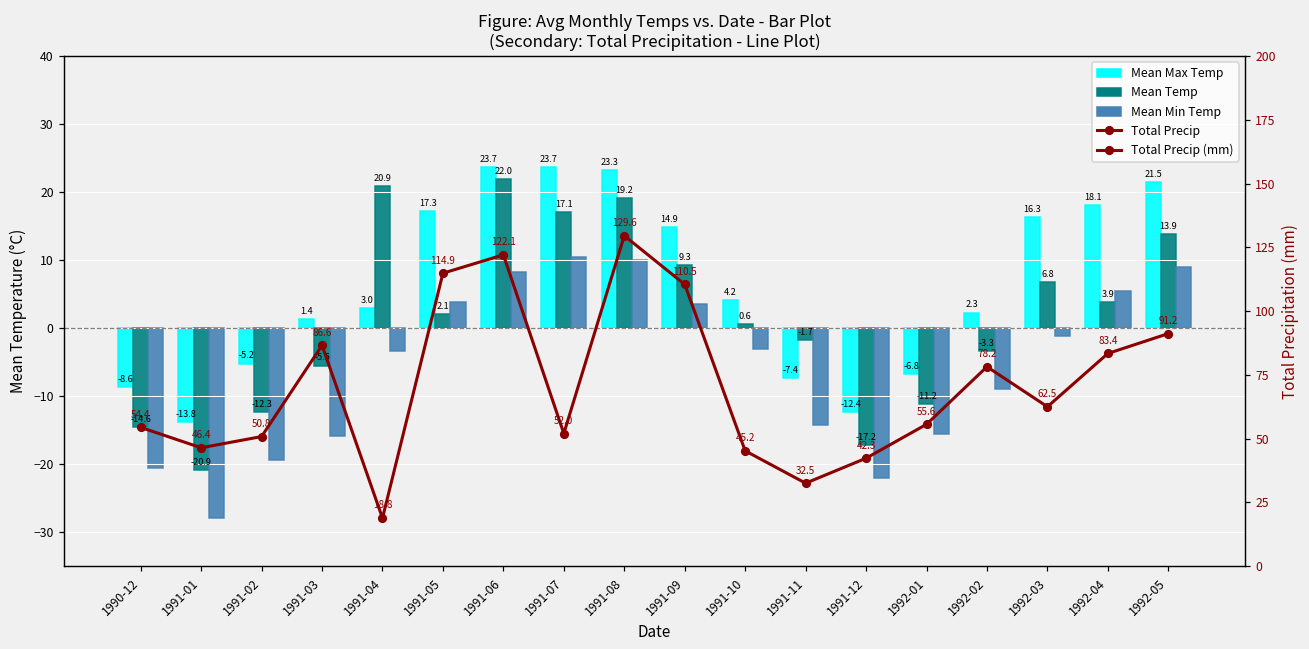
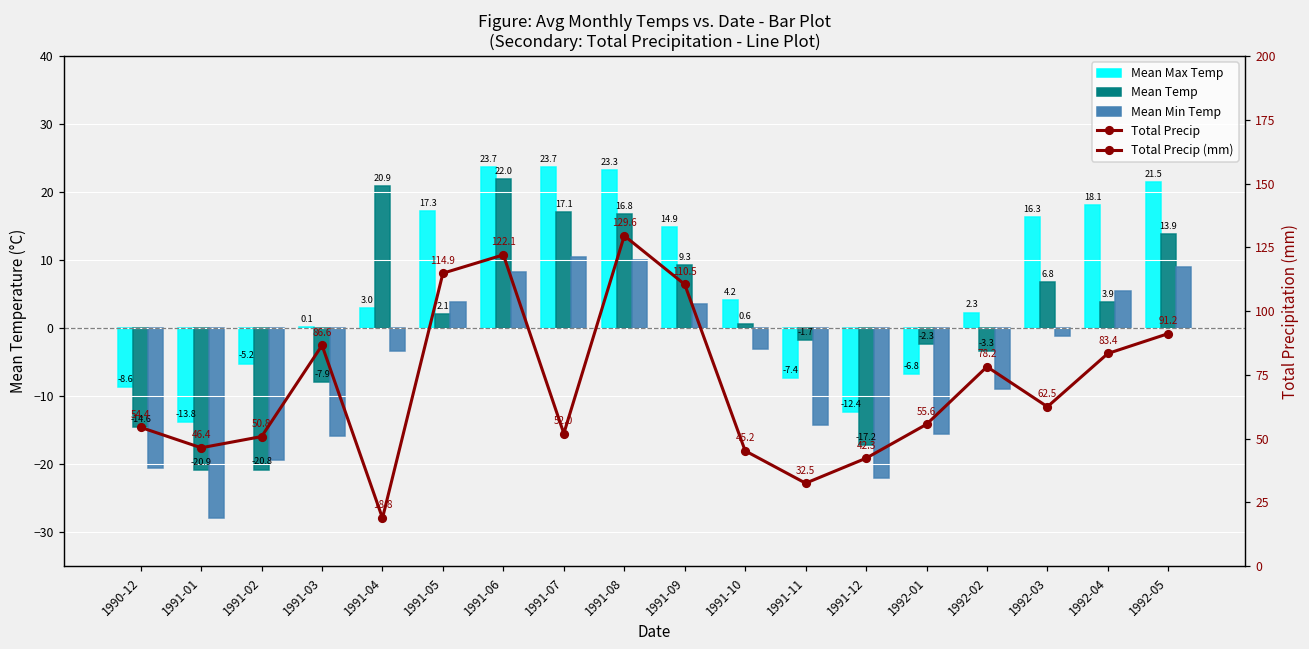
Mean Temp, 1991-02: -12.3 -> -20.8
Mean Max Temp, 1991-03: 1.4 -> 0.1
Mean Temp, 1991-03: -5.5 -> -7.9
Mean Temp, 1991-08: 19.2 -> 16.8
Mean Temp, 1992-01: -11.2 -> -2.3
